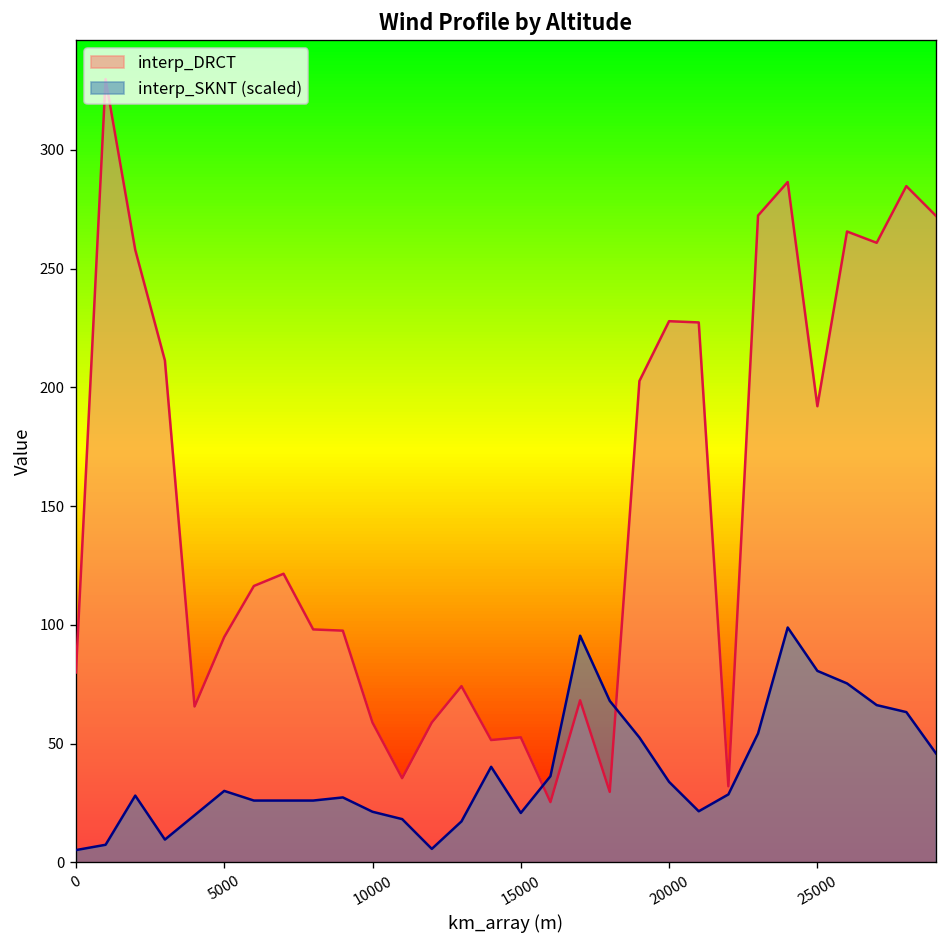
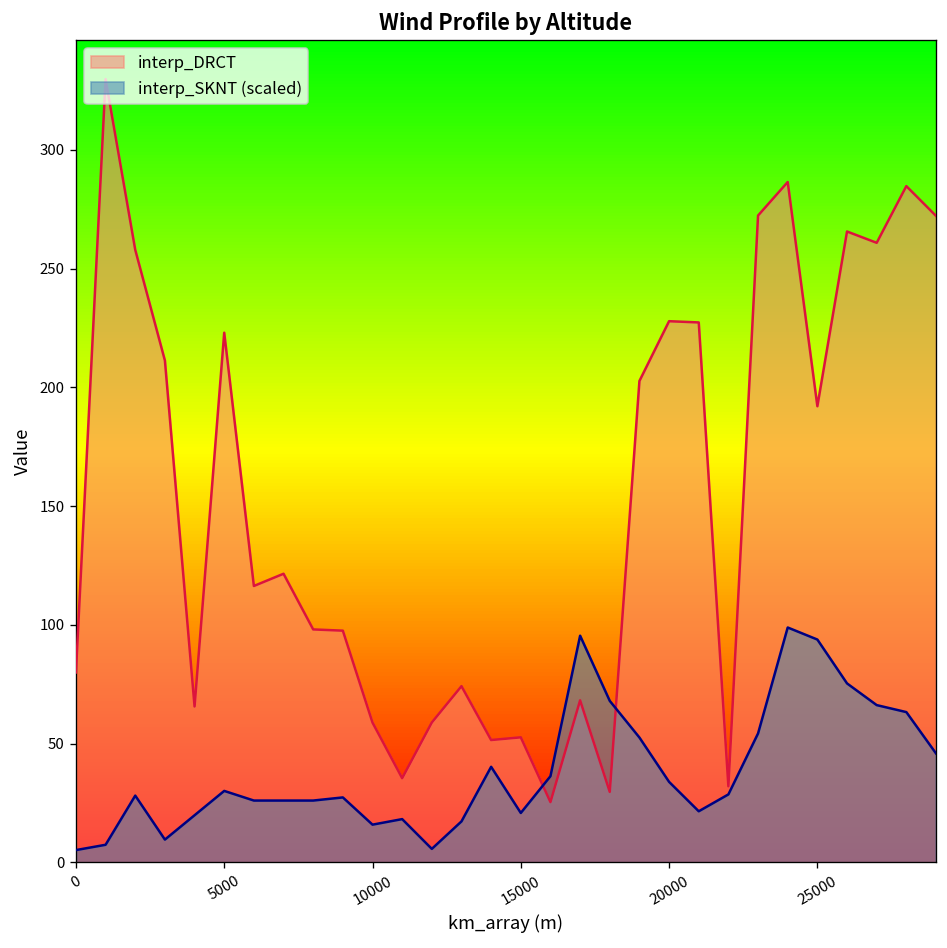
interp_DRCT, 5000: 95 -> 223
interp_SKNT (scaled), 10000: 21 -> 16
interp_SKNT (scaled), 25000: 81 -> 94
